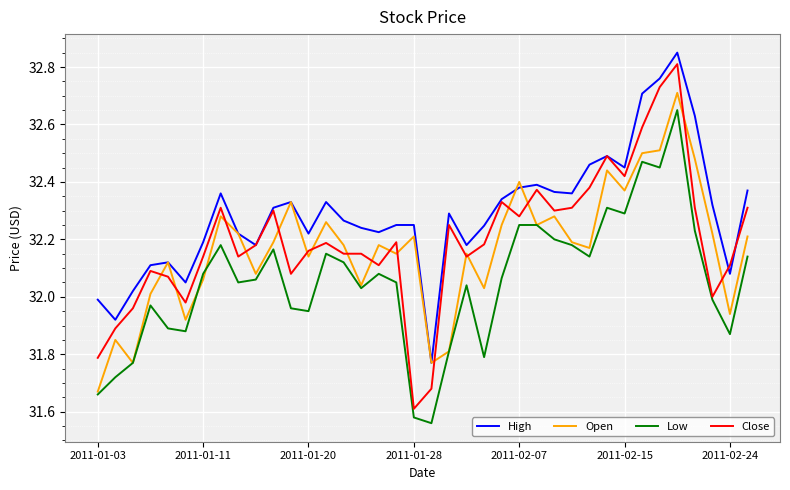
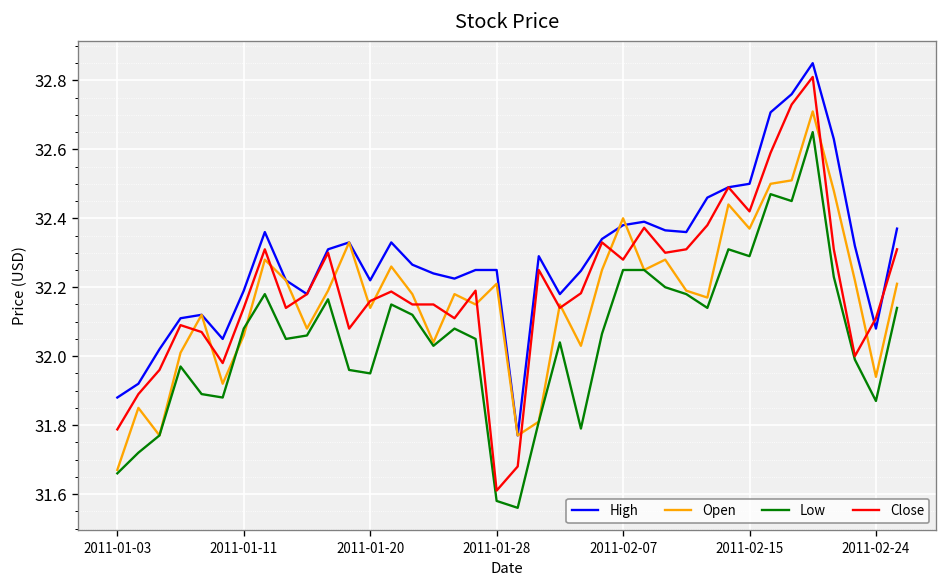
High, 2011-01-03: 31.99 -> 31.88
High, 2011-02-15: 32.45 -> 32.50
